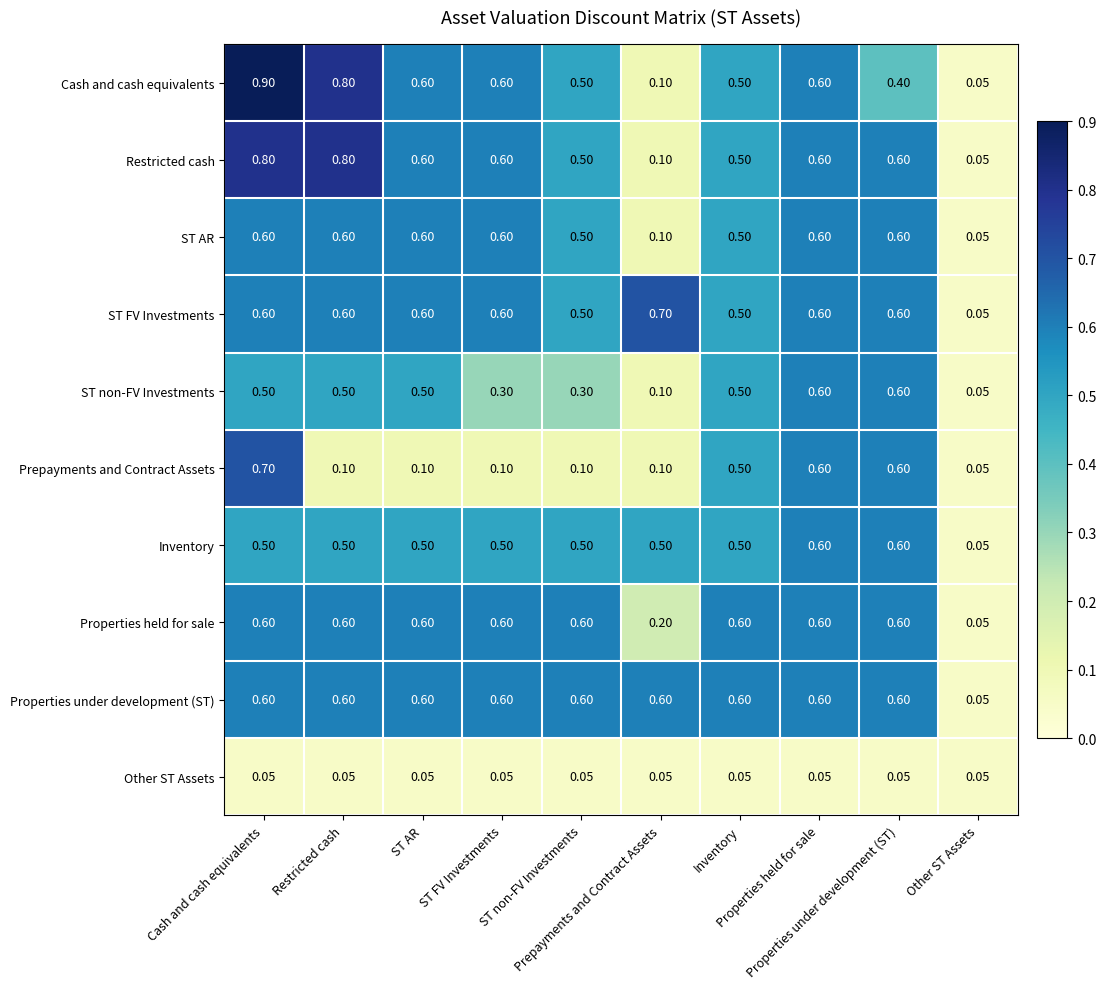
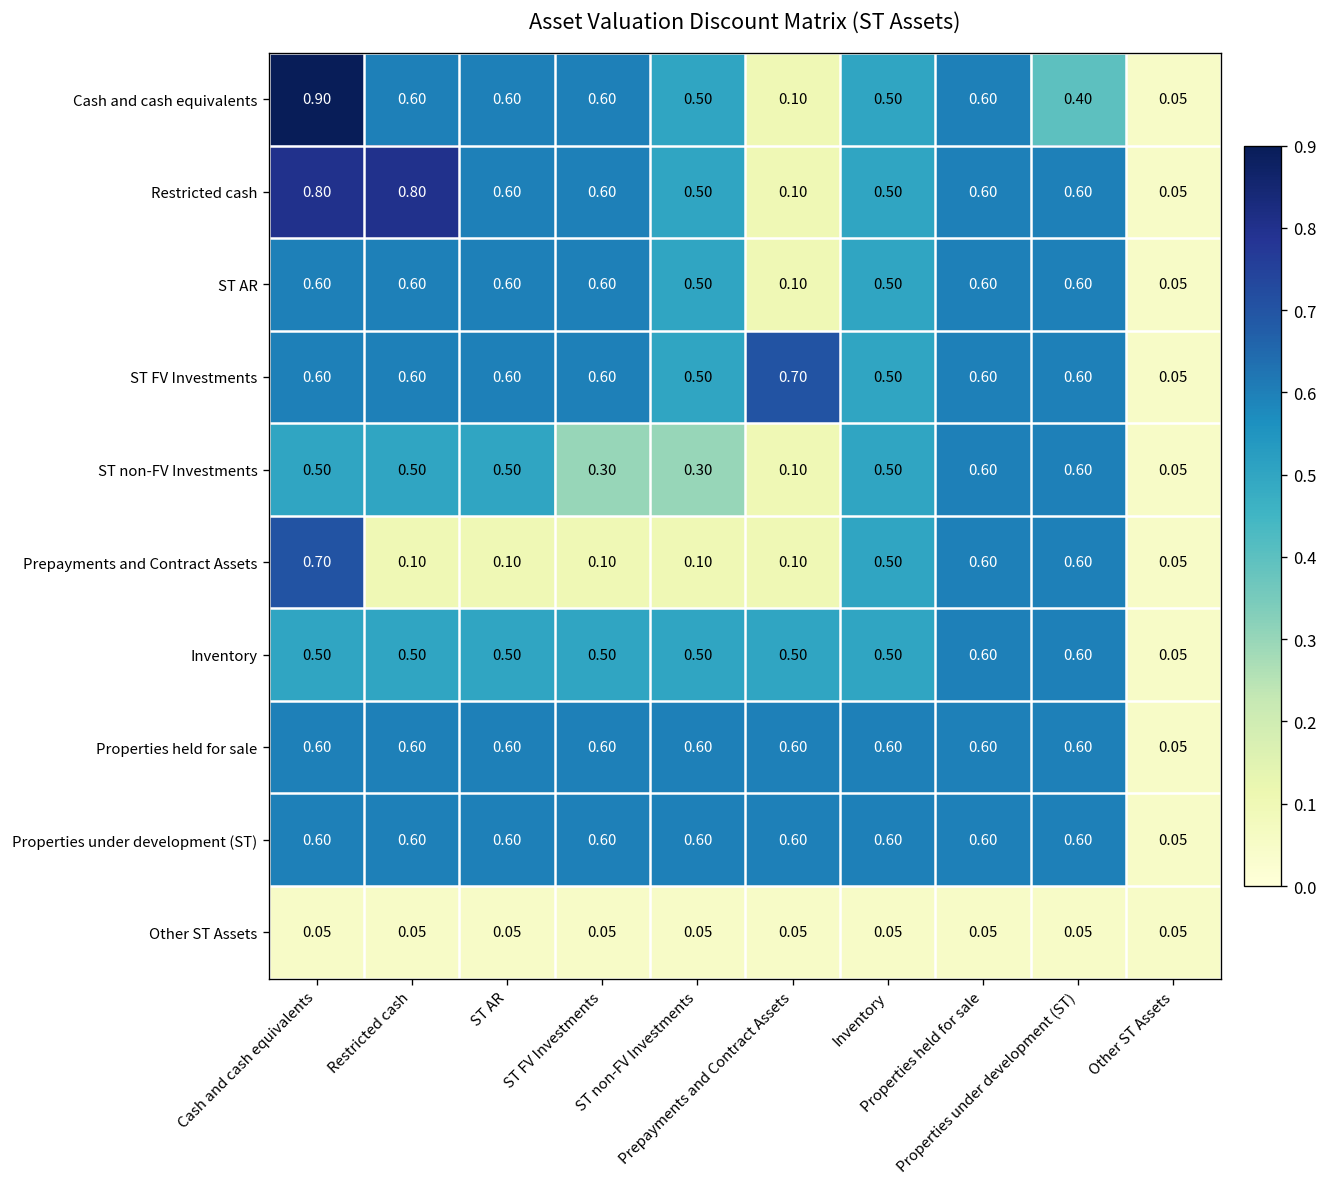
Cash and cash equivalents, Restricted cash: 0.80 -> 0.60
Properties held for sale, Prepayments and Contract Assets: 0.20 -> 0.60
